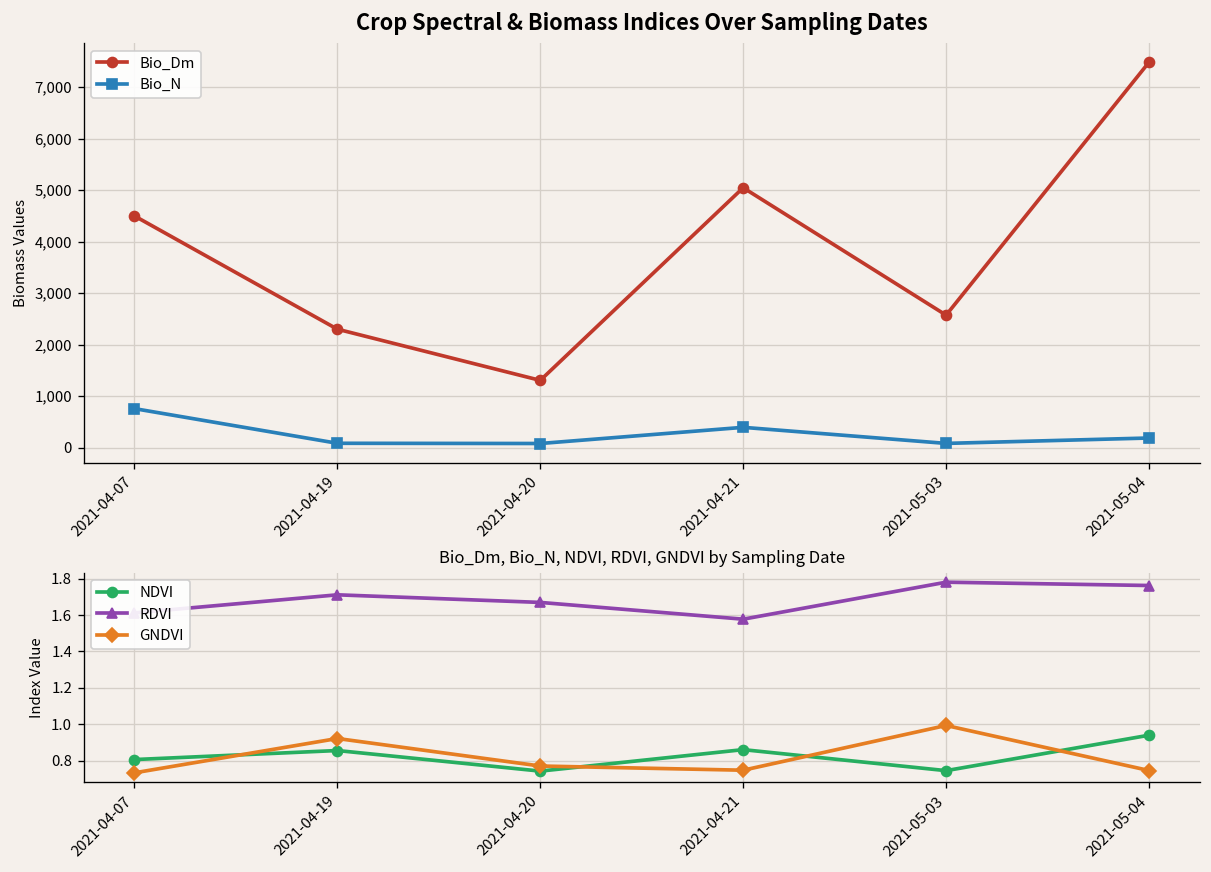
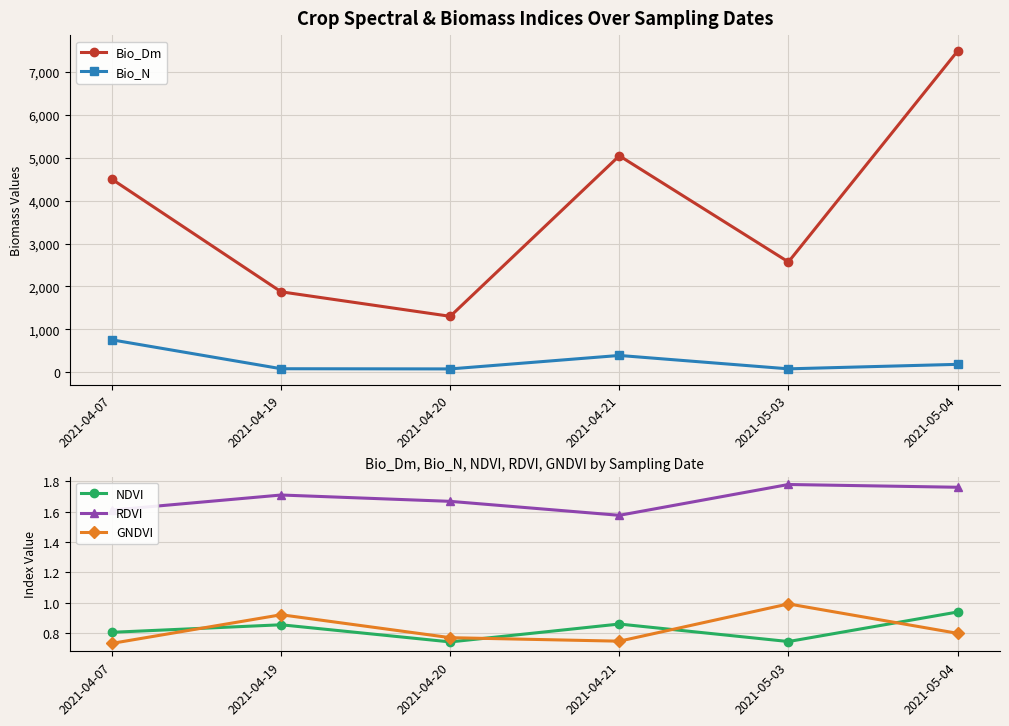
Crop Spectral & Biomass Indices Over Sampling Dates, Bio_Dm, 2021-04-19: 2,300 -> 1,900
Bio_Dm, Bio_N, NDVI, RDVI, GNDVI by Sampling Date, GNDVI, 2021-05-04: 0.75 -> 0.80
